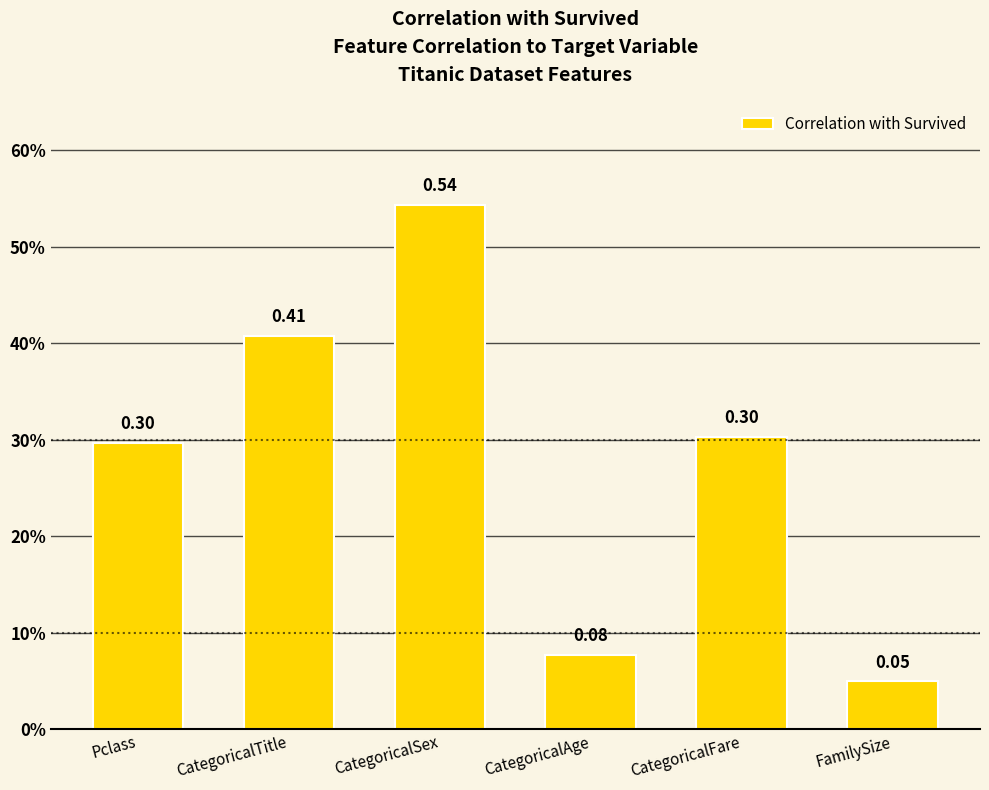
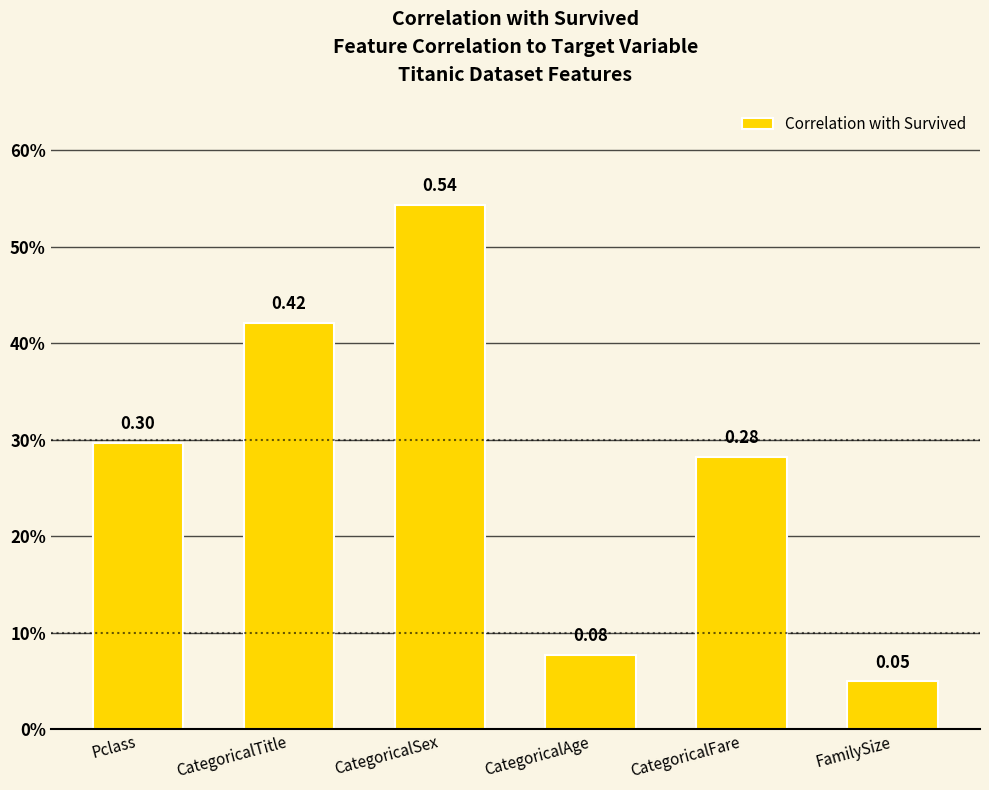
CategoricalTitle: 0.41 -> 0.42
CategoricalFare: 0.30 -> 0.28
